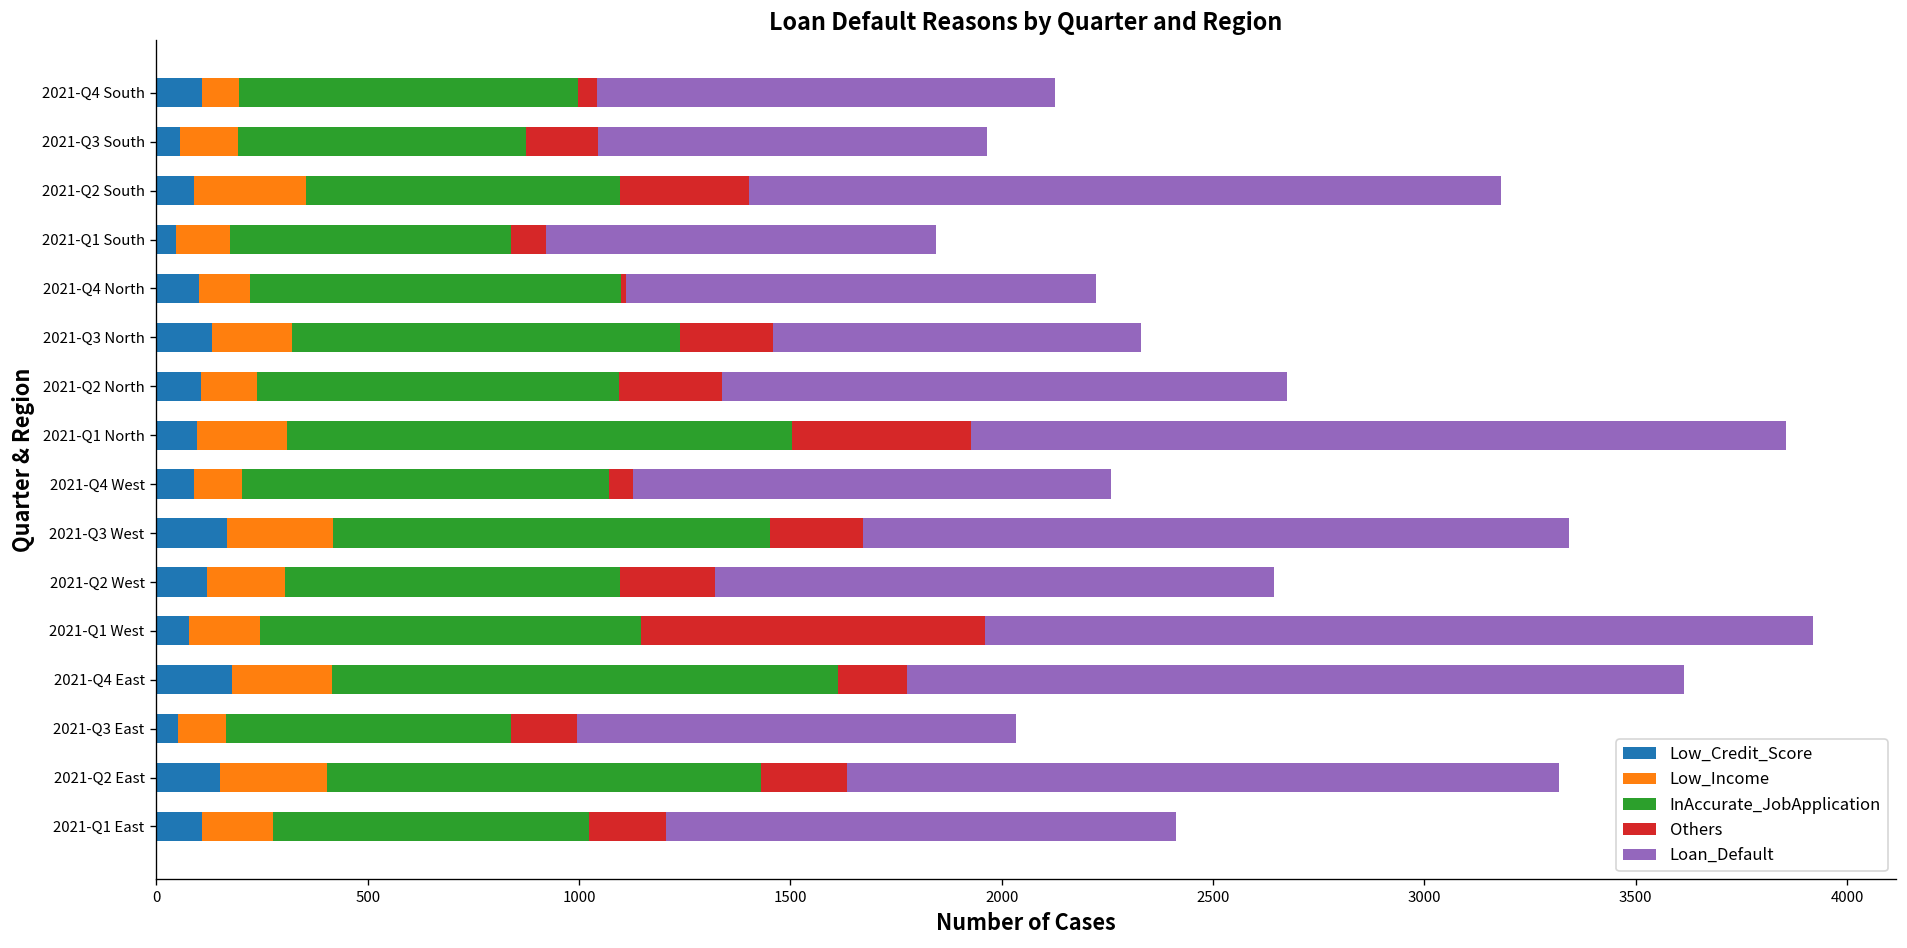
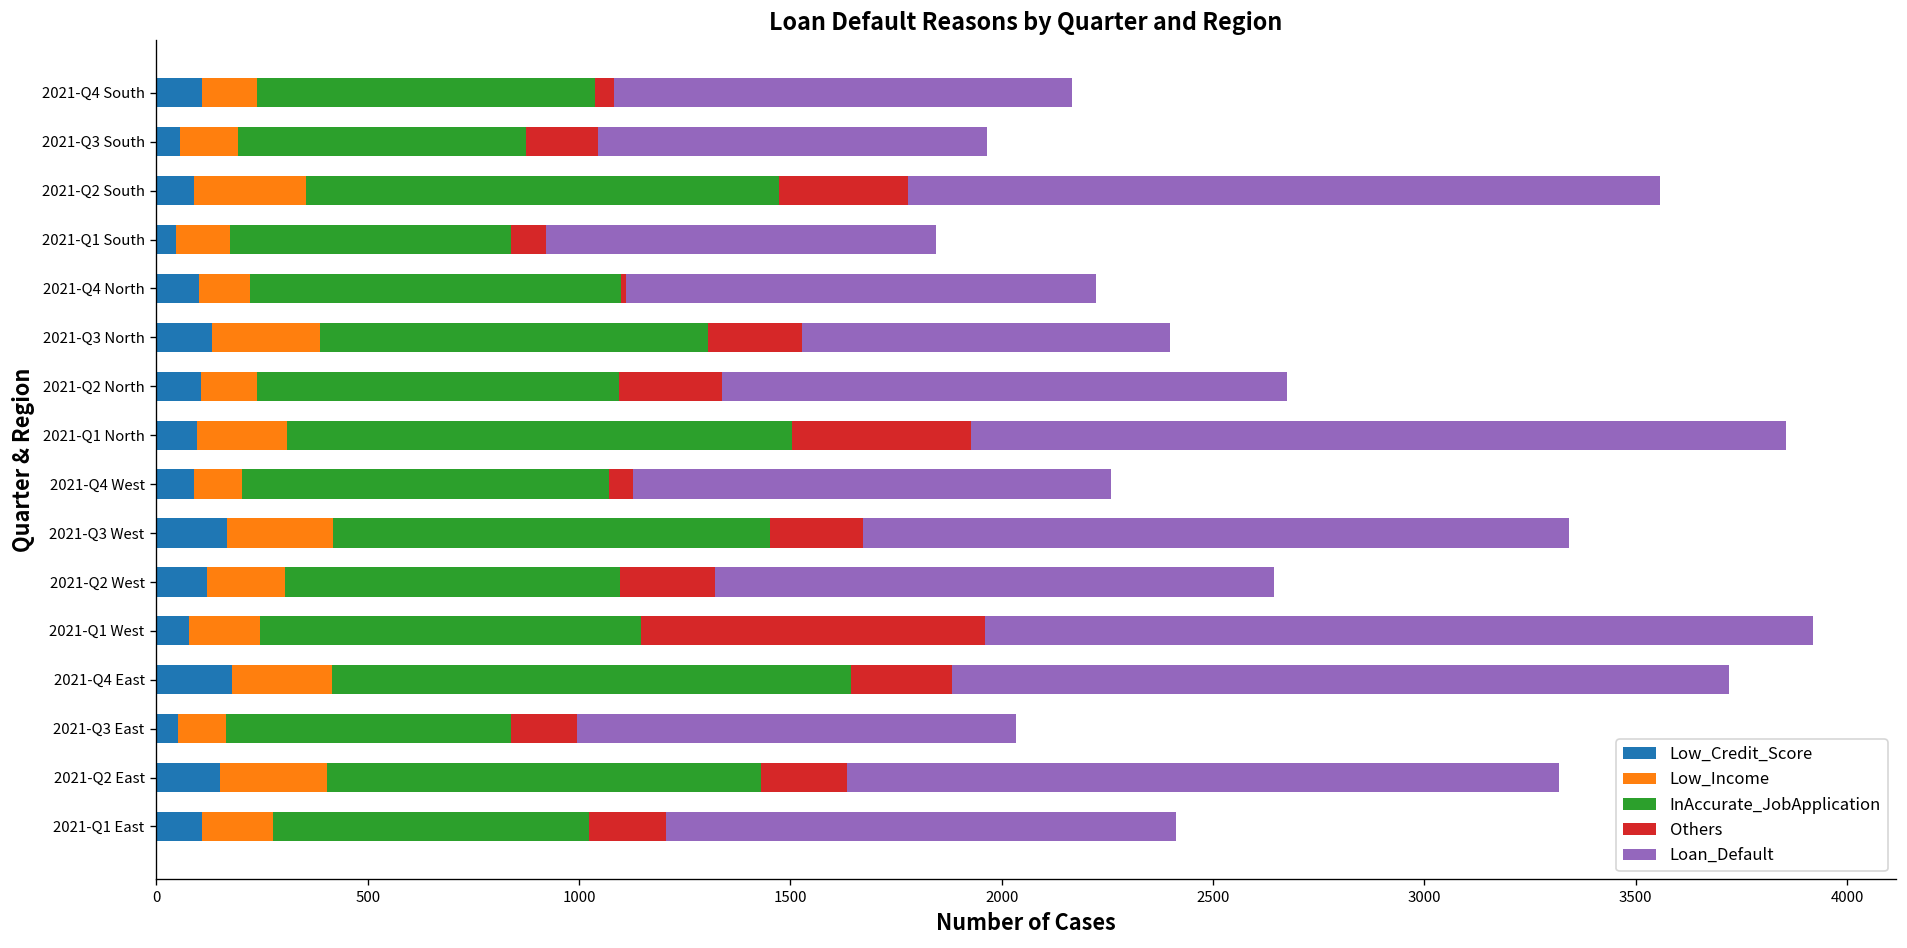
Low_Income, 2021-Q4 South: 90 -> 130
InAccurate_JobApplication, 2021-Q2 South: 740 -> 1120
Low_Income, 2021-Q3 North: 190 -> 260
InAccurate_JobApplication, 2021-Q4 East: 1200 -> 1230
Others, 2021-Q4 East: 160 -> 240
